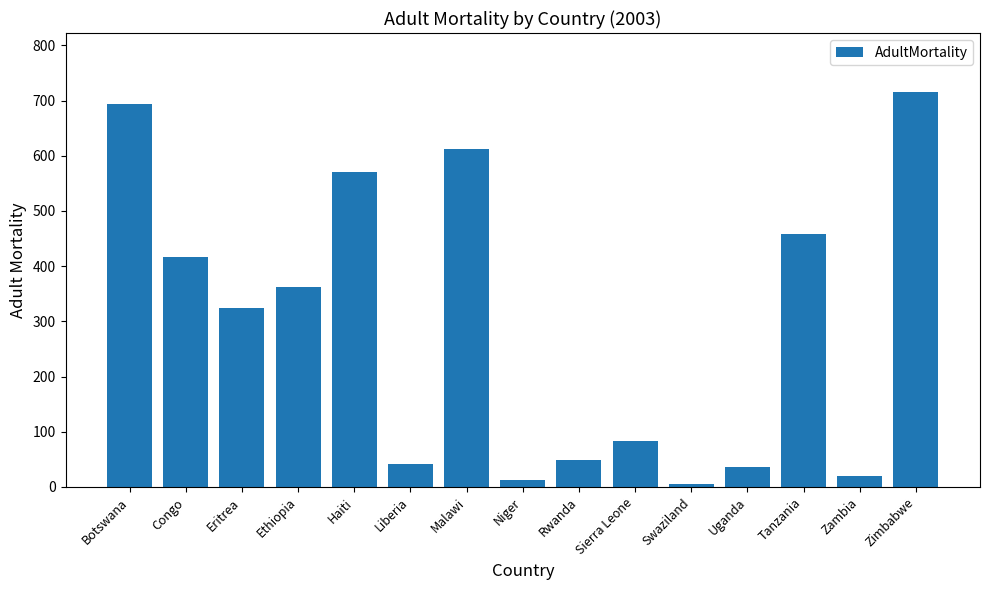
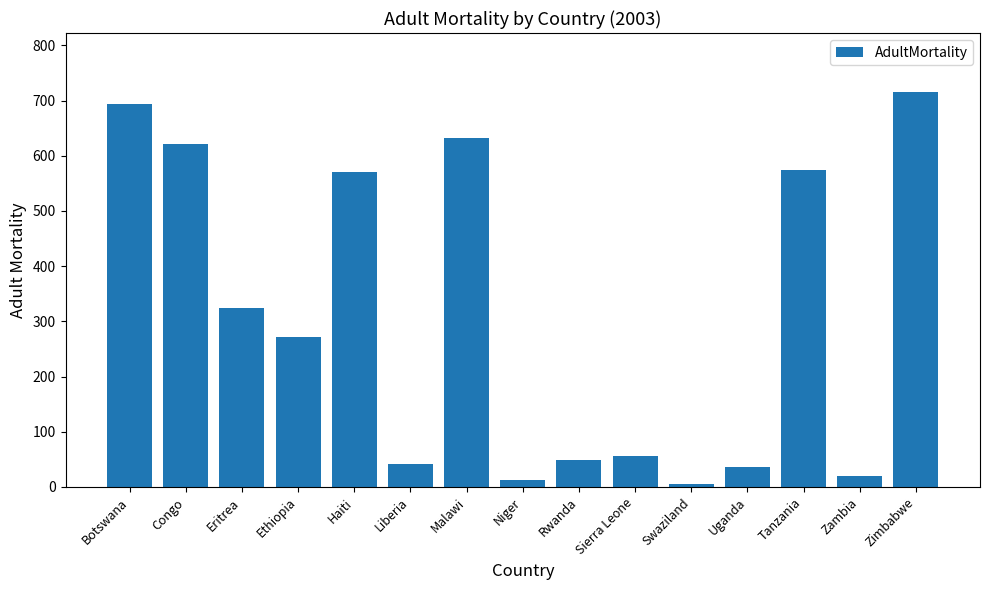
Congo: 420 -> 620
Ethiopia: 360 -> 270
Malawi: 610 -> 630
Sierra Leone: 80 -> 60
Tanzania: 460 -> 570
